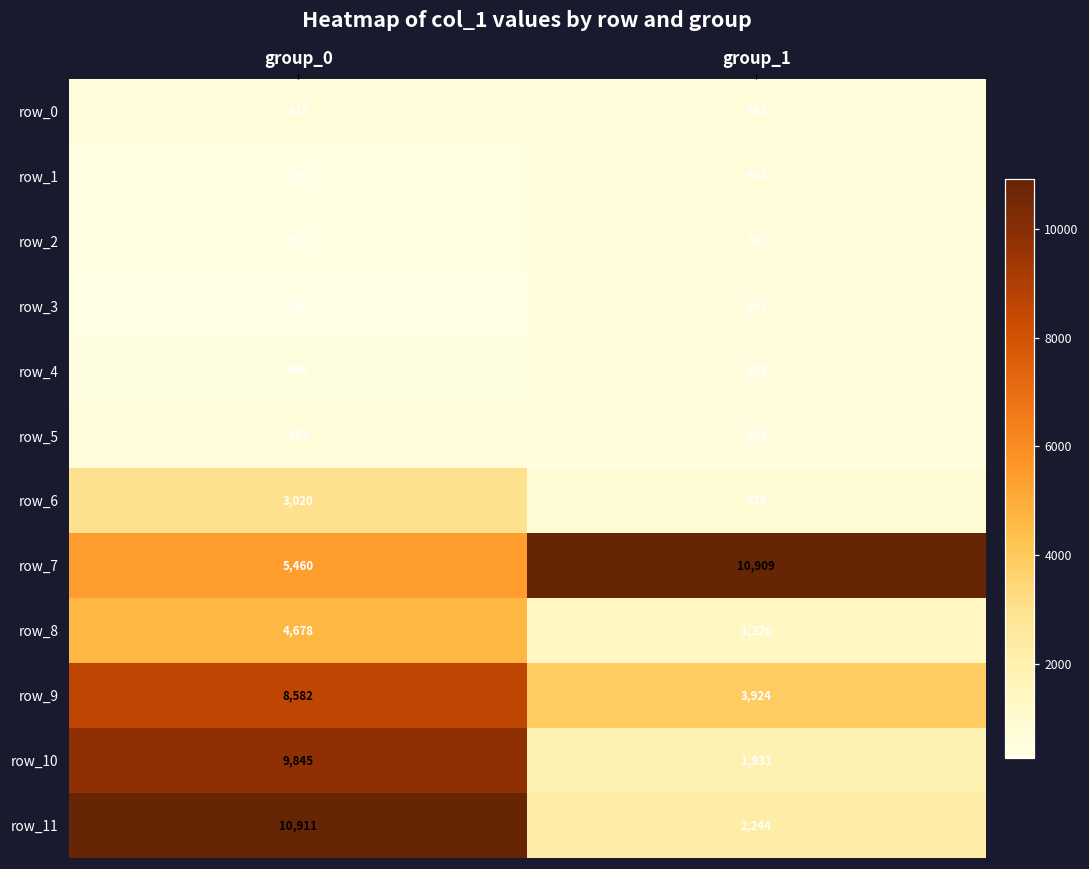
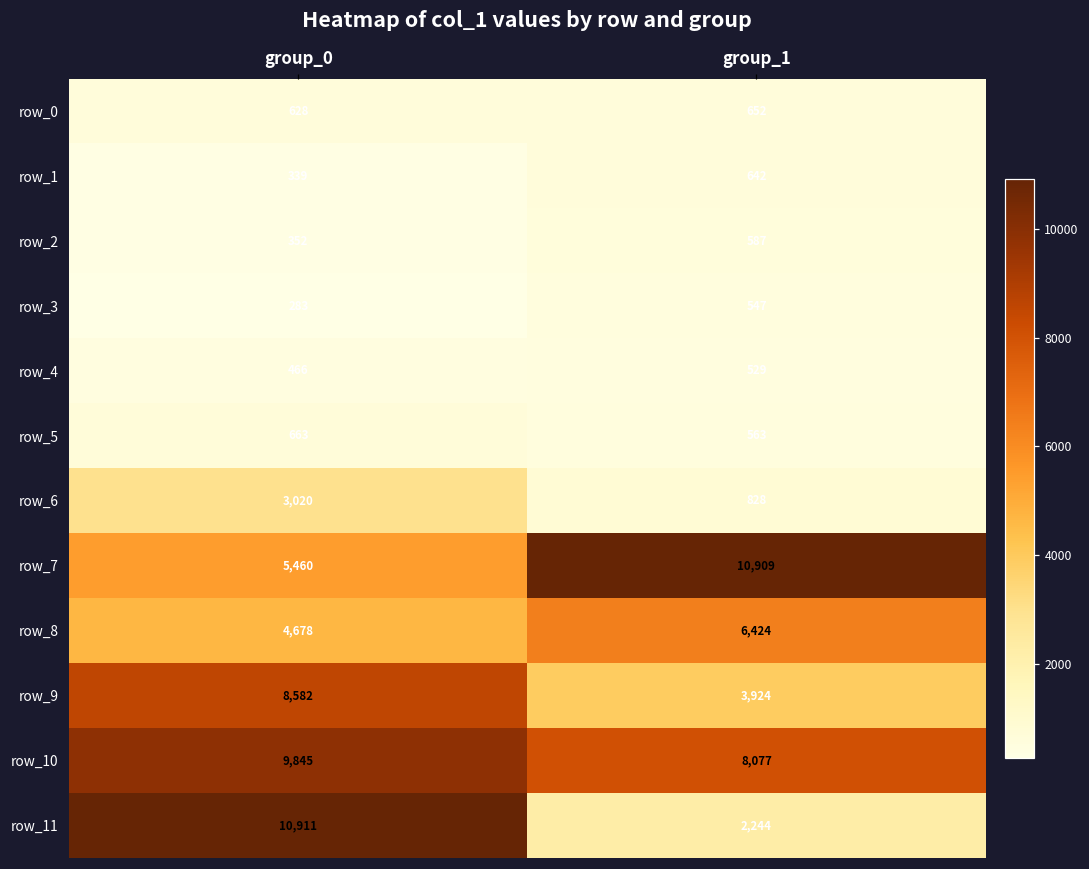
row_8, group_1: 1,326 -> 6,424
row_10, group_1: 1,931 -> 8,077
